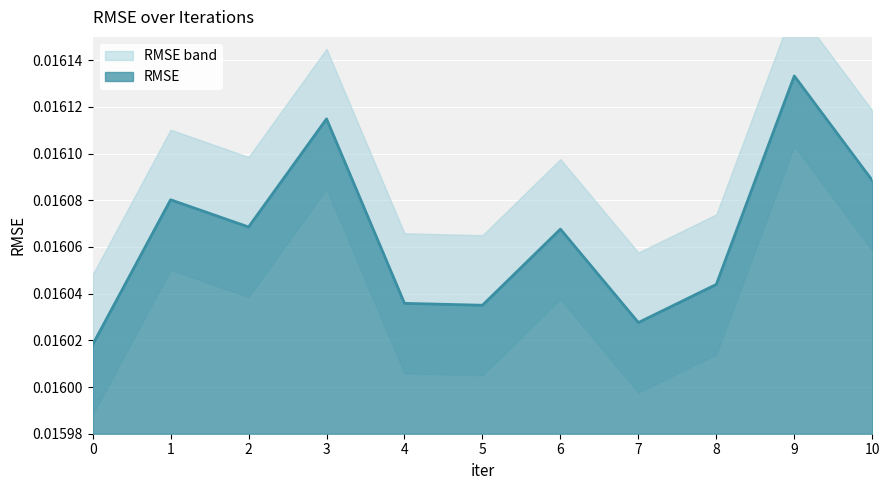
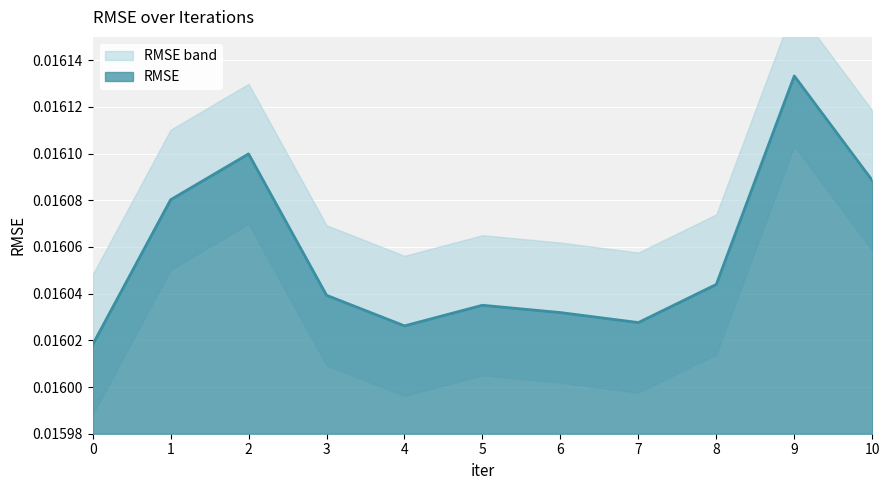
RMSE, 2: 0.016069 -> 0.016100
RMSE, 3: 0.016115 -> 0.016039
RMSE, 4: 0.016036 -> 0.016026
RMSE, 6: 0.016068 -> 0.016032
